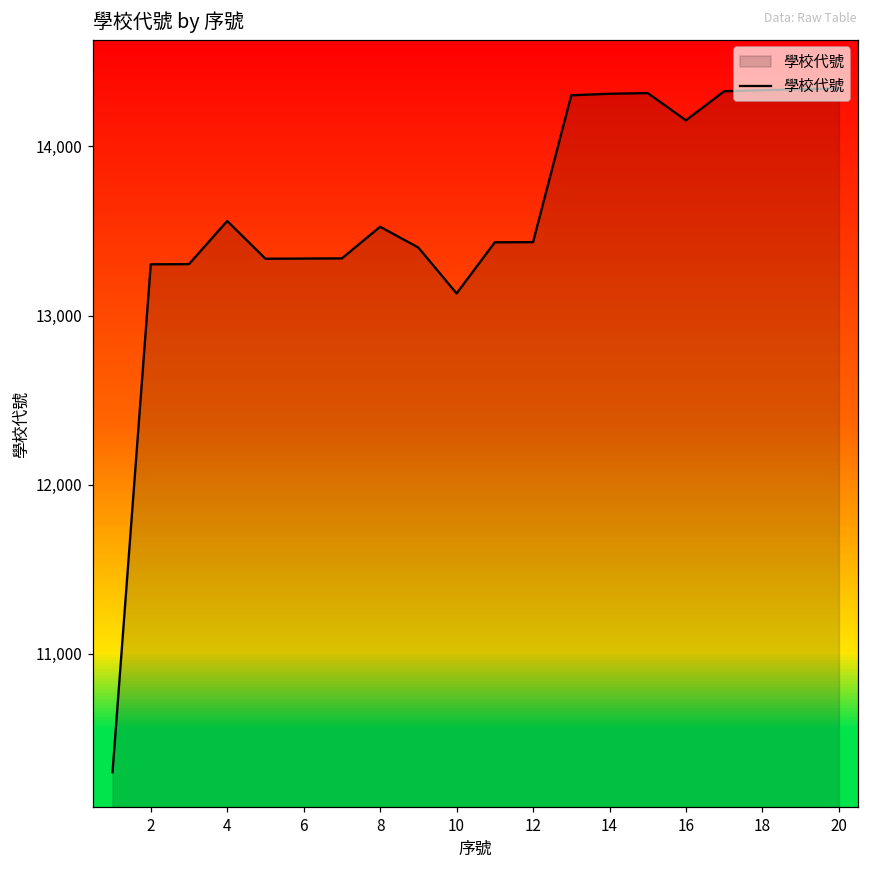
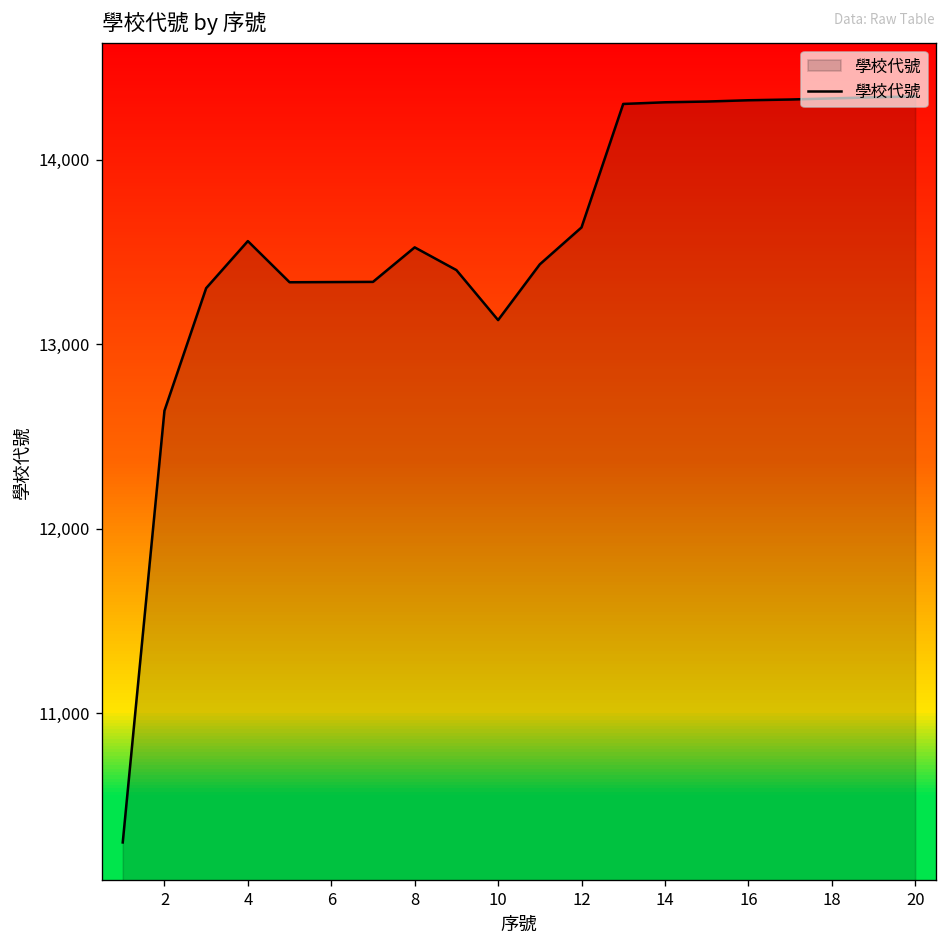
2: 13,300 -> 12,640
12: 13,430 -> 13,630
16: 14,150 -> 14,320
